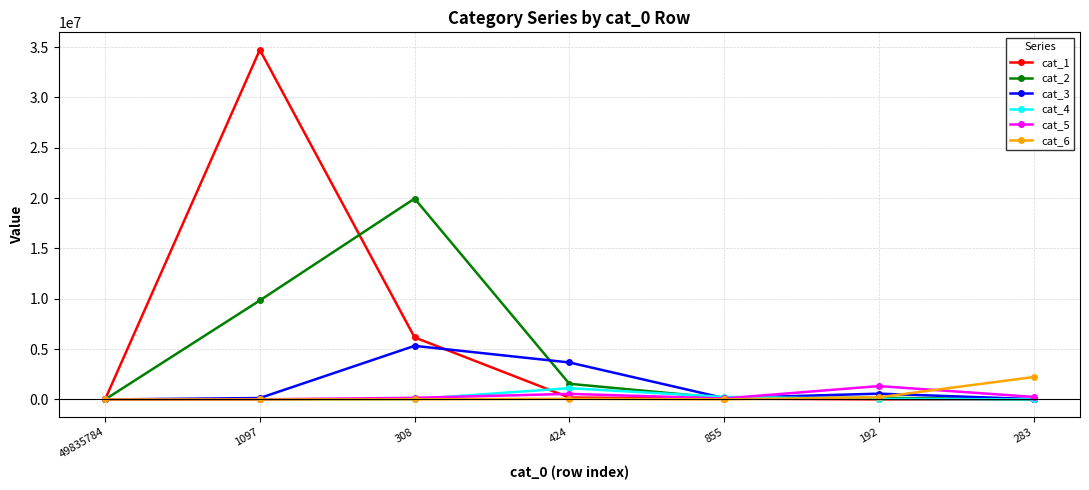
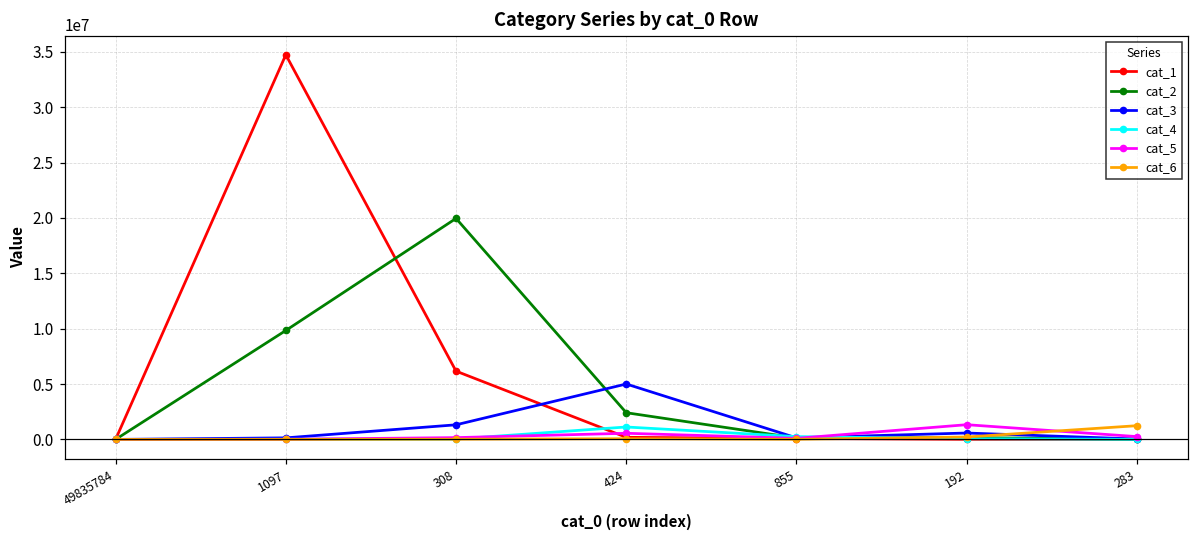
cat_3, 308: 5300000 -> 1300000
cat_2, 424: 1600000 -> 2400000
cat_3, 424: 3700000 -> 5000000
cat_6, 283: 2200000 -> 1200000
